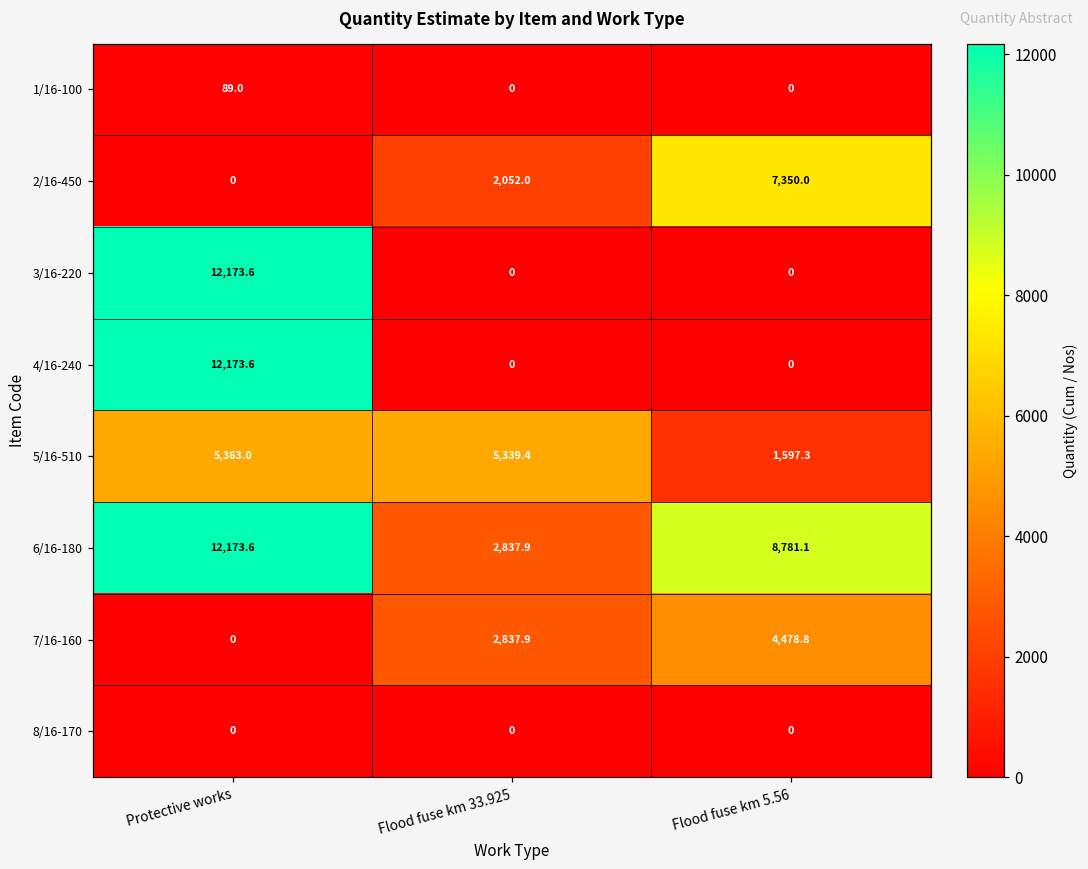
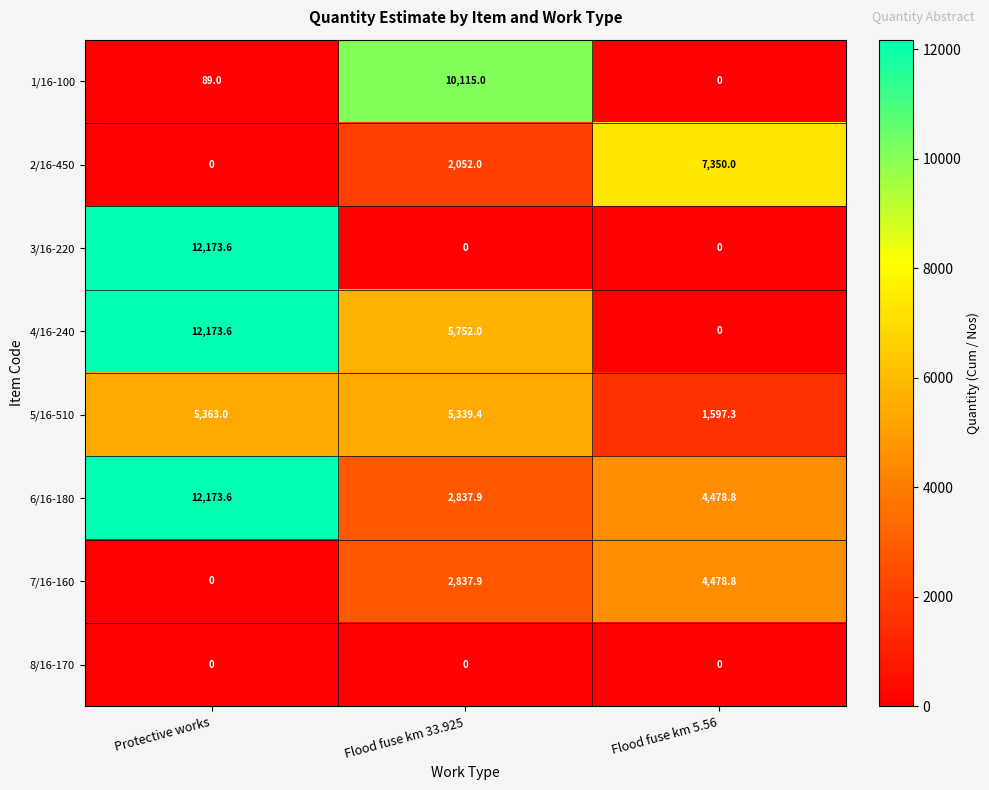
1/16-100, Flood fuse km 33.925: 0 -> 10,115.0
4/16-240, Flood fuse km 33.925: 0 -> 5,752.0
6/16-180, Flood fuse km 5.56: 8,781.1 -> 4,478.8
